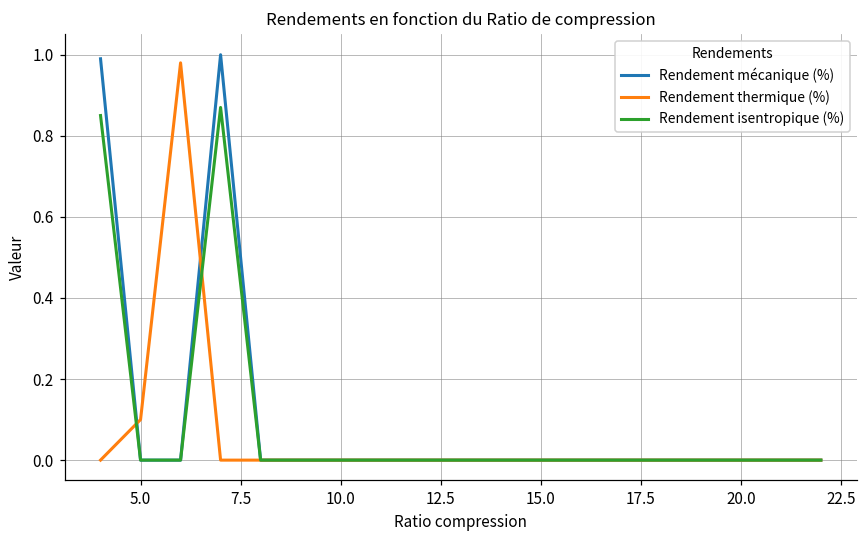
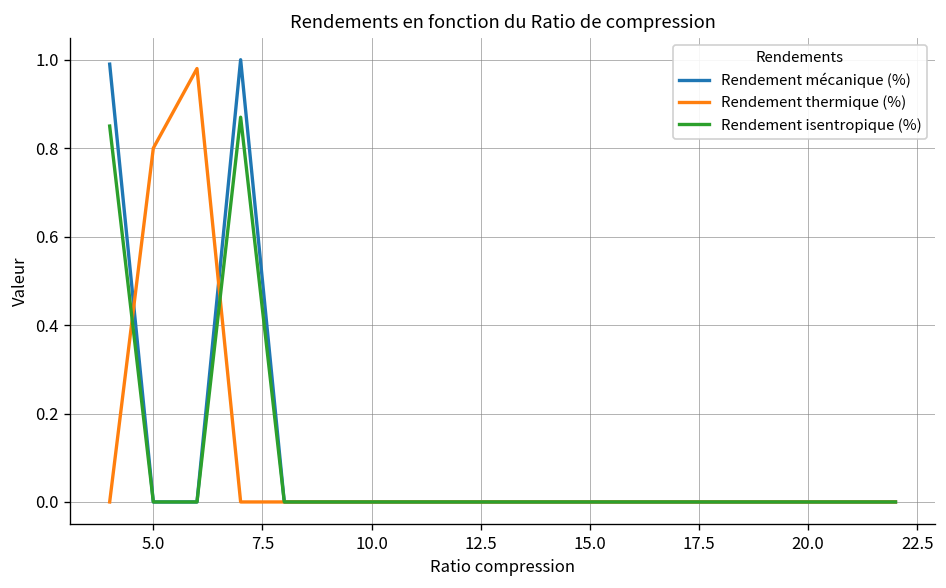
Rendement thermique (%), 5.0: 0.1 -> 0.8
